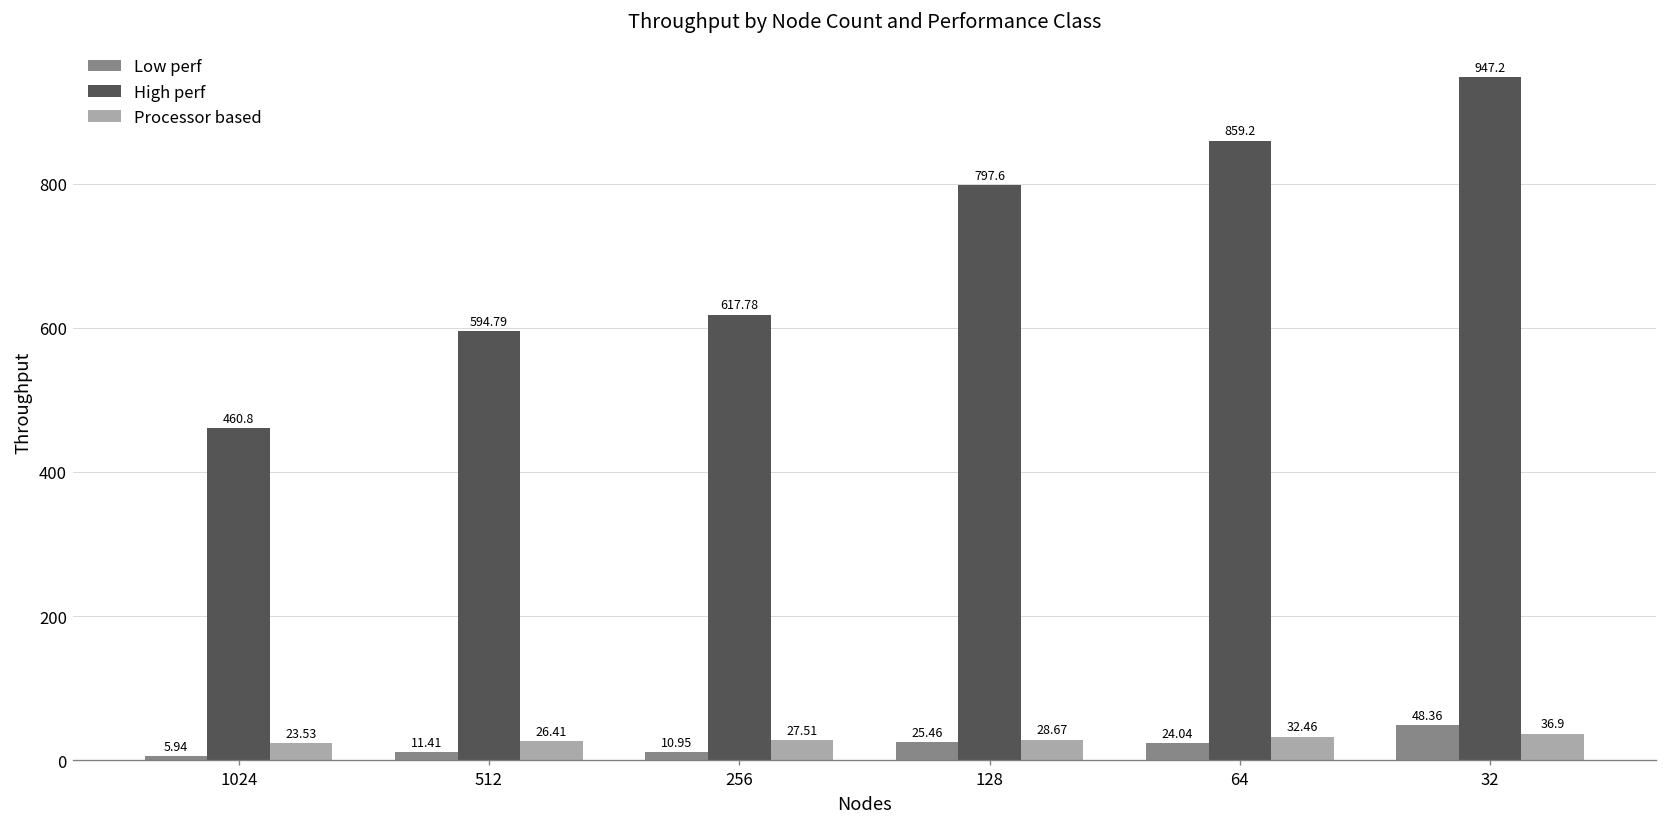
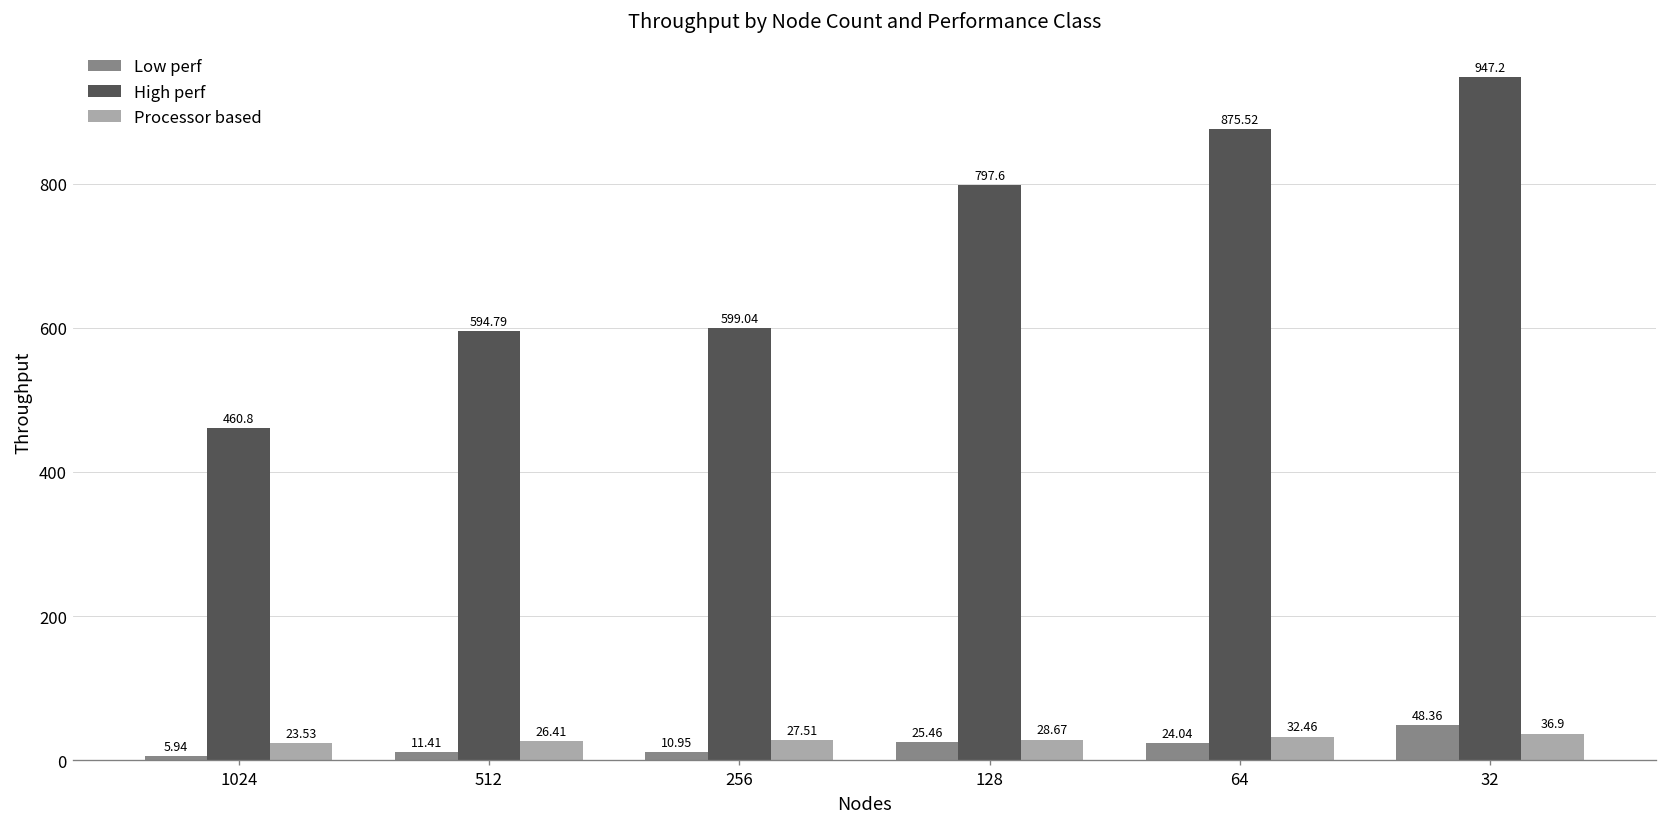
High perf, 256: 617.78 -> 599.04
High perf, 64: 859.2 -> 875.52
